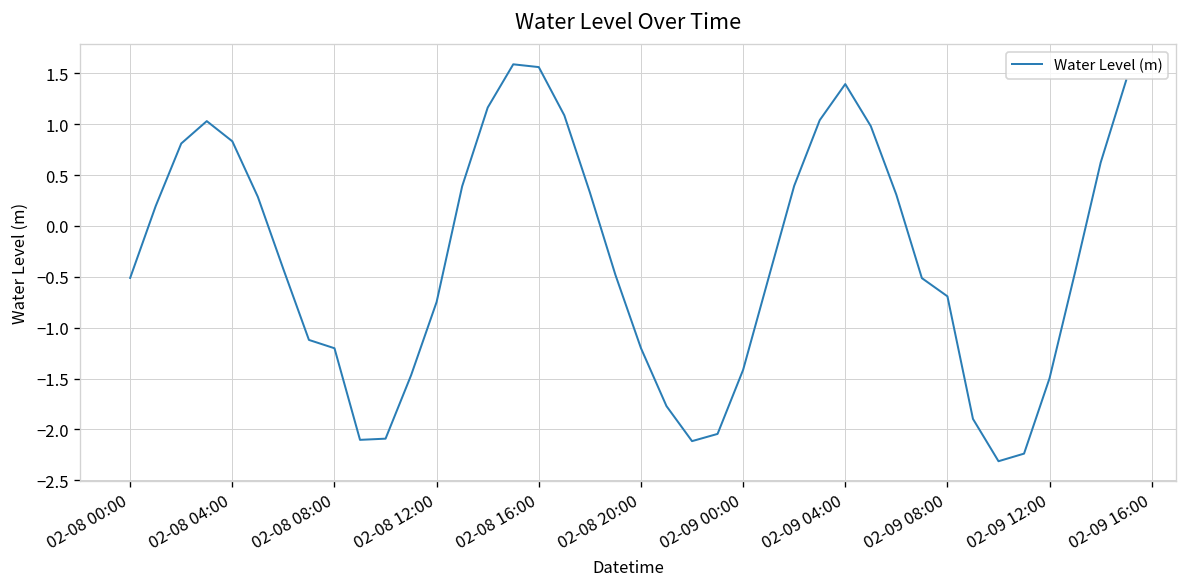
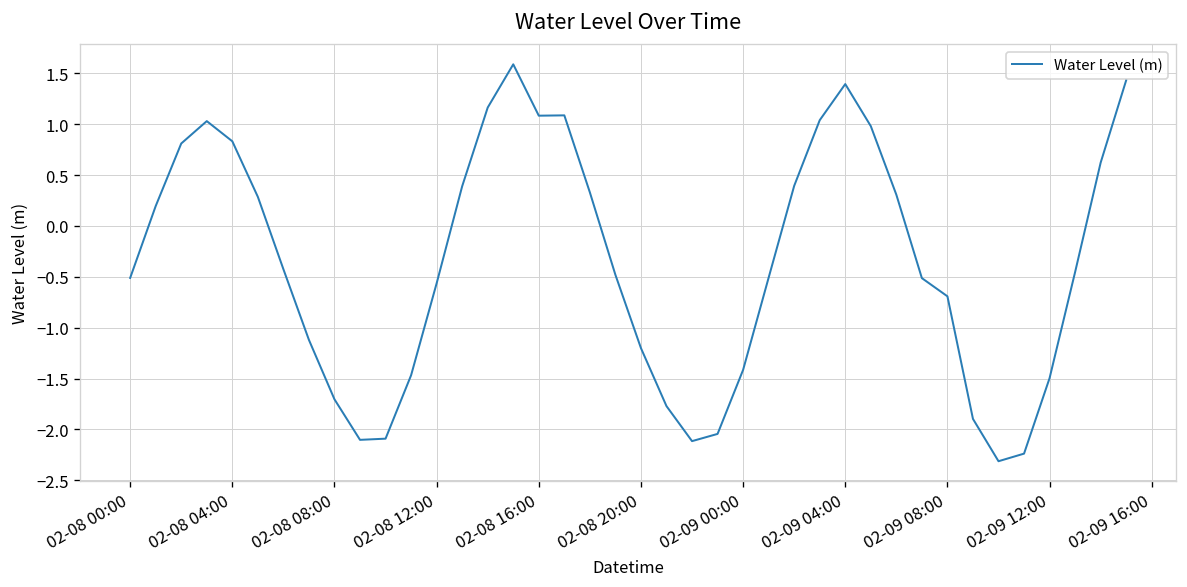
02-08 08:00: -1.2 -> -1.7
02-08 12:00: -0.7 -> -0.6
02-08 16:00: 1.6 -> 1.1
